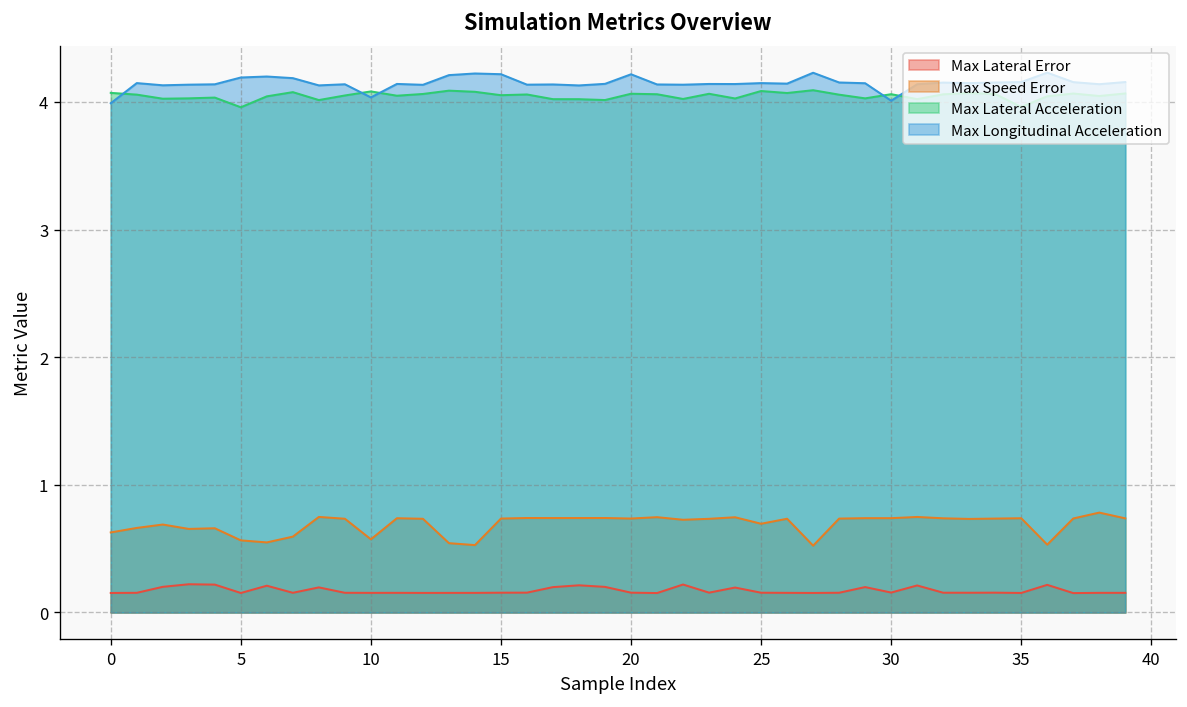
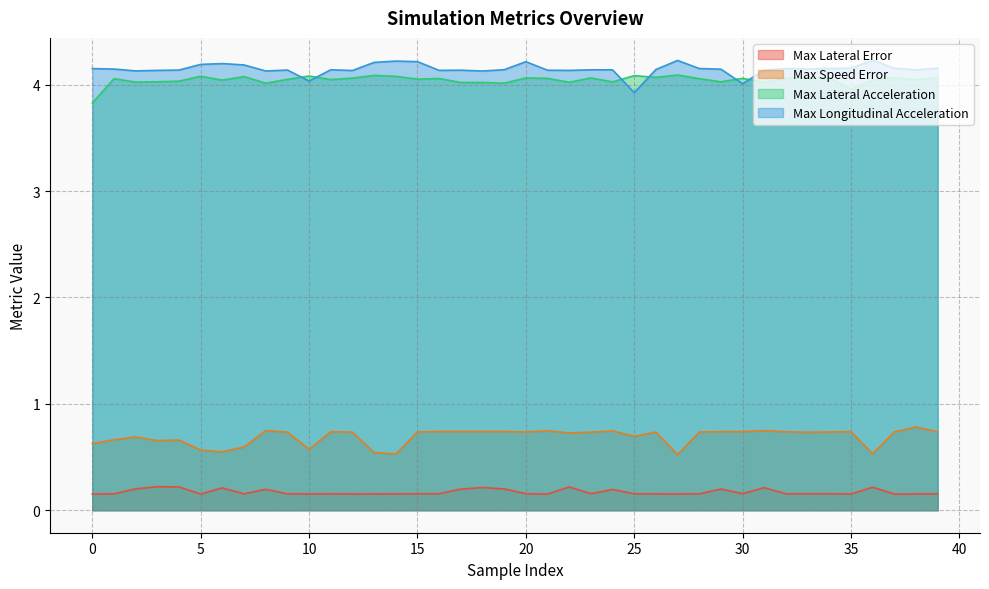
Max Lateral Acceleration, 0: 4.07 -> 3.83
Max Longitudinal Acceleration, 0: 3.99 -> 4.15
Max Lateral Acceleration, 5: 3.96 -> 4.08
Max Longitudinal Acceleration, 25: 4.15 -> 3.93
